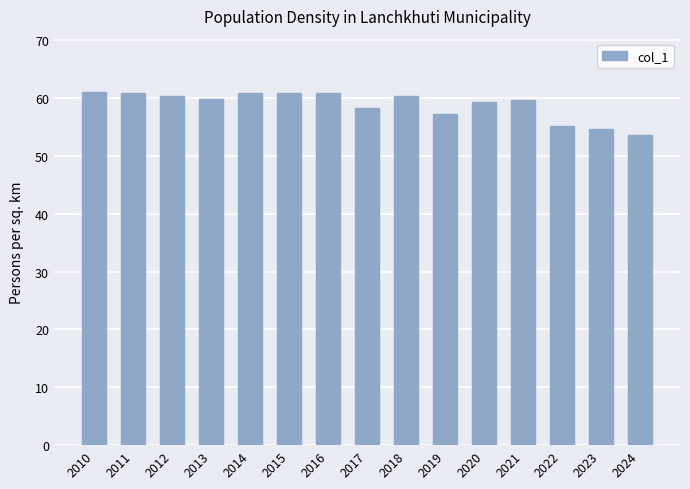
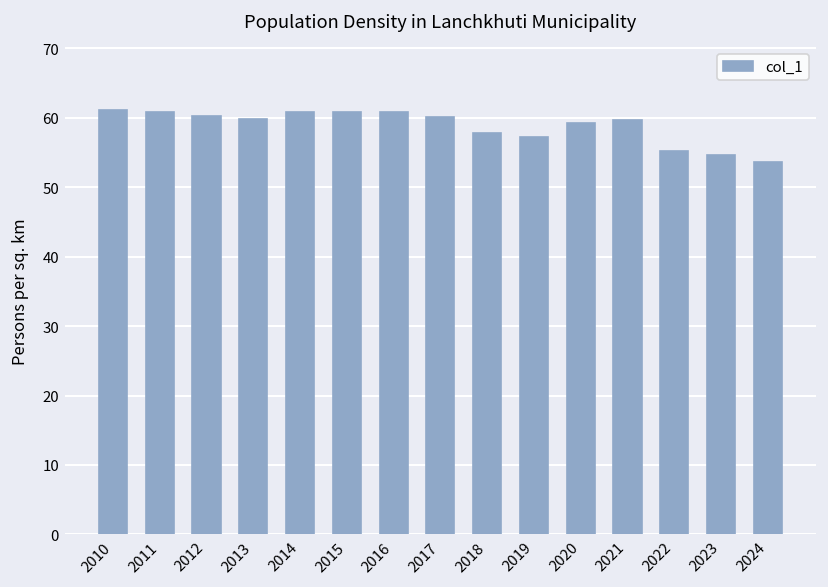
2017: 58 -> 60
2018: 60 -> 58
